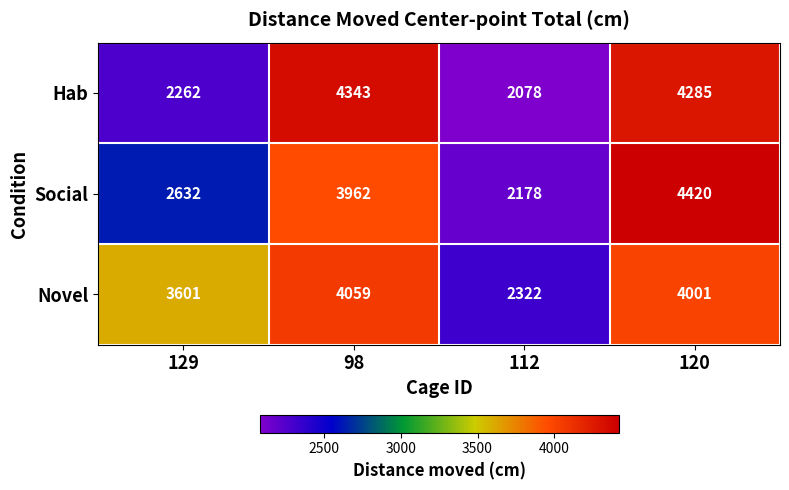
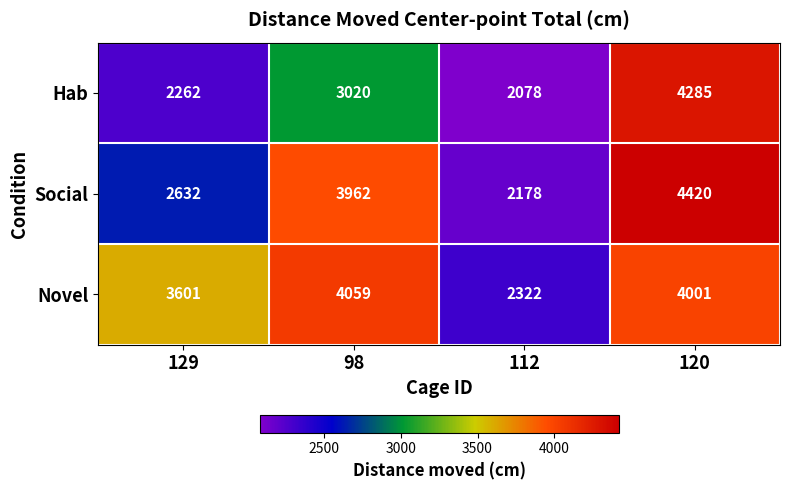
Hab, 98: 4343 -> 3020
